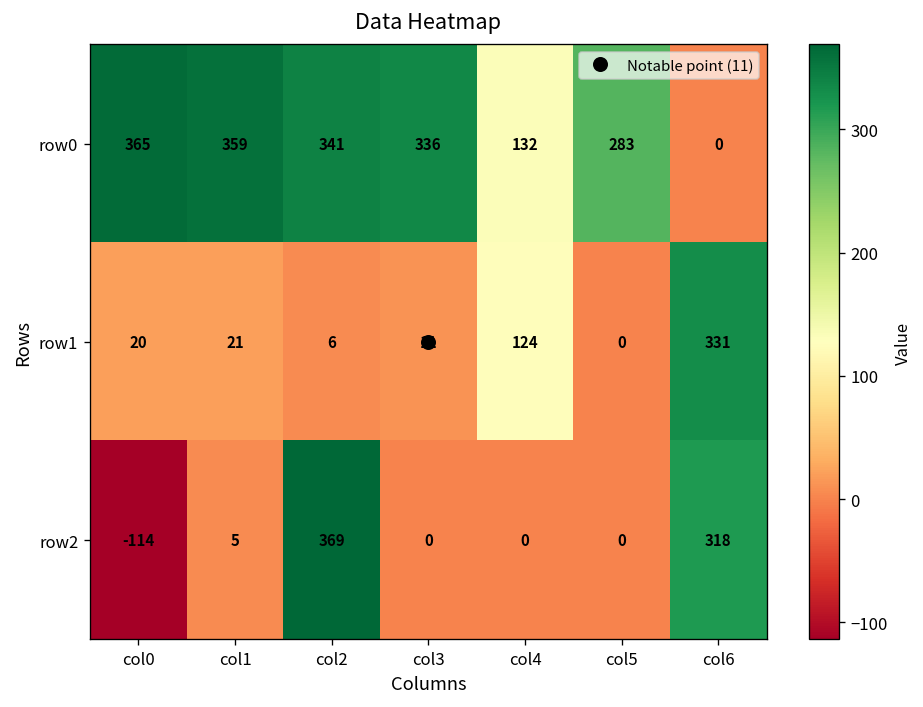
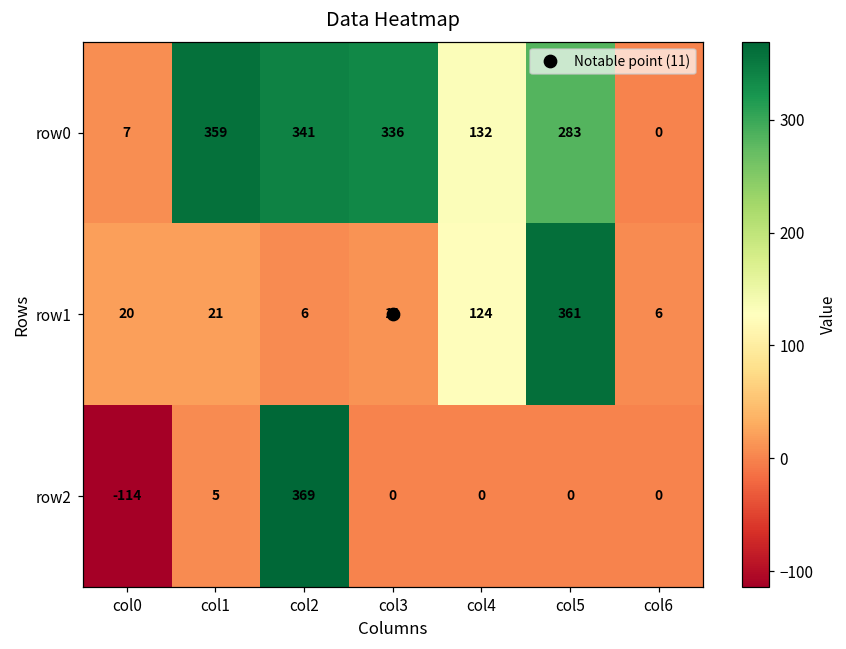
row0, col0: 365 -> 7
row1, col5: 0 -> 361
row1, col6: 331 -> 6
row2, col6: 318 -> 0
